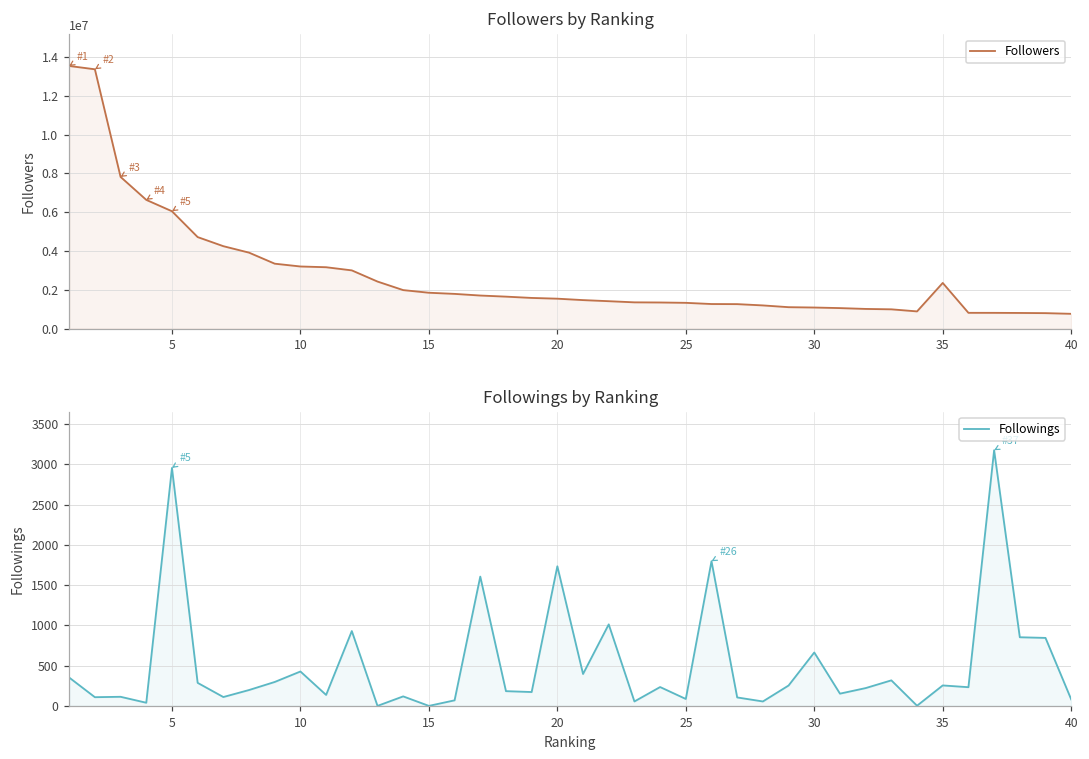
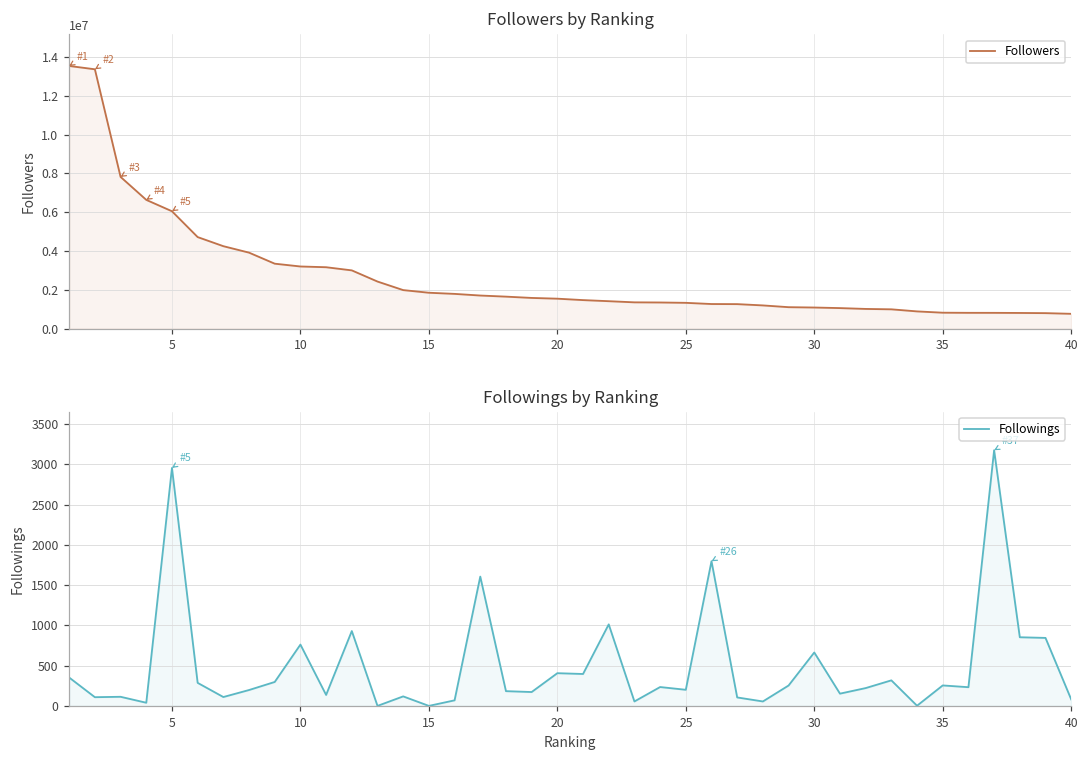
Followers by Ranking, 35: 2400000 -> 800000
Followings by Ranking, 10: 400 -> 800
Followings by Ranking, 20: 1700 -> 400
Followings by Ranking, 25: 100 -> 200
